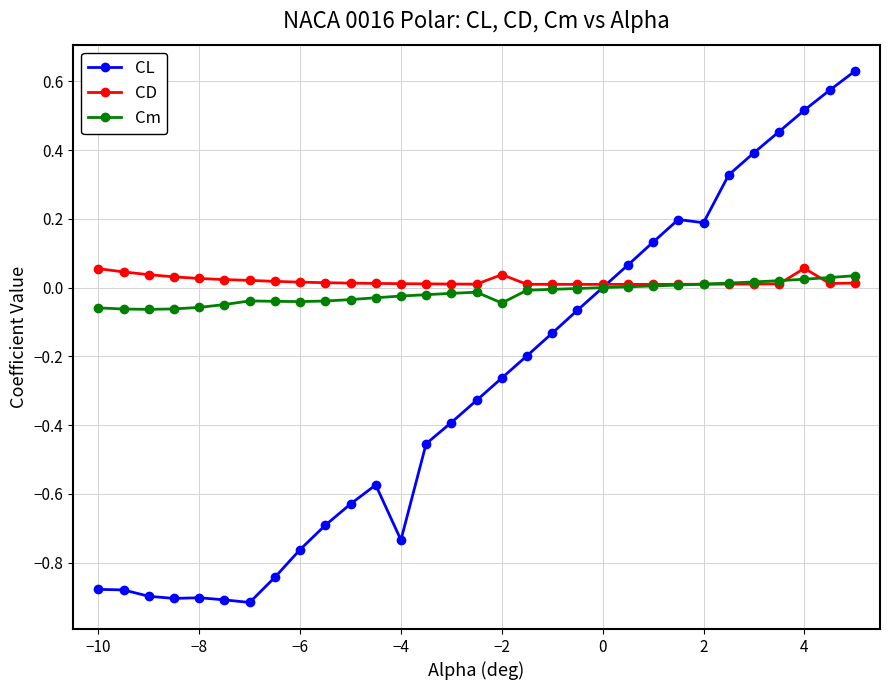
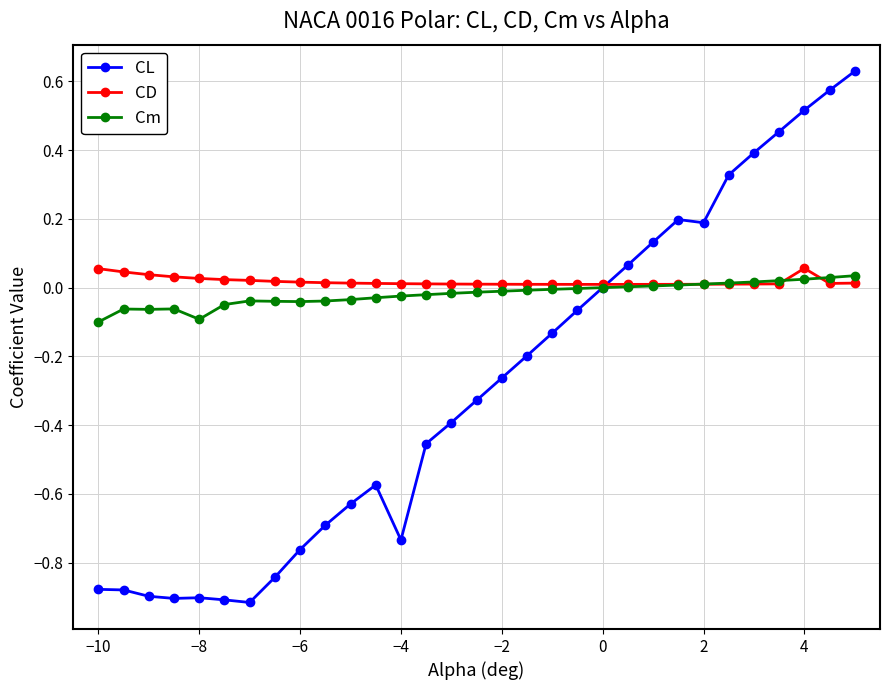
Cm, −10: -0.06 -> -0.10
Cm, −8: -0.06 -> -0.09
CD, −2: 0.04 -> 0.01
Cm, −2: -0.04 -> -0.01
